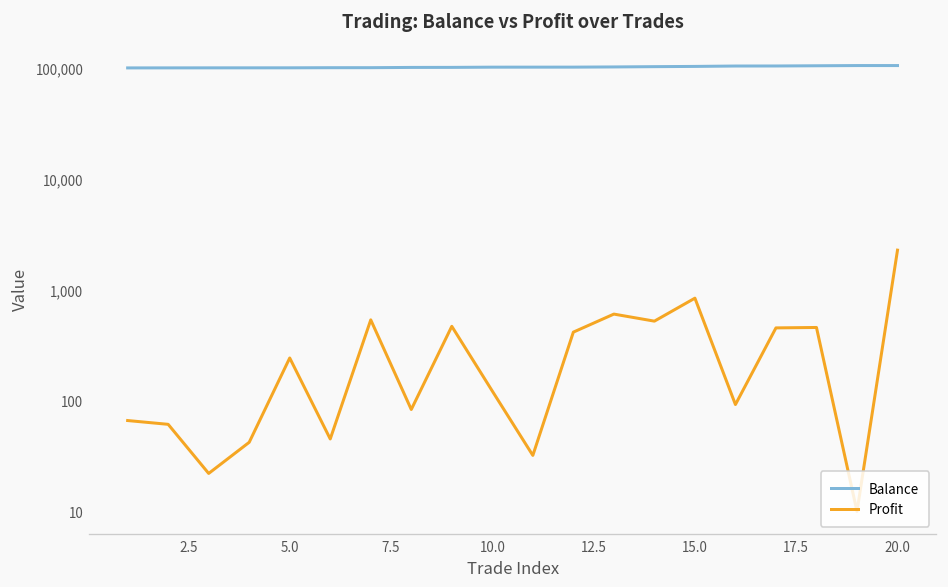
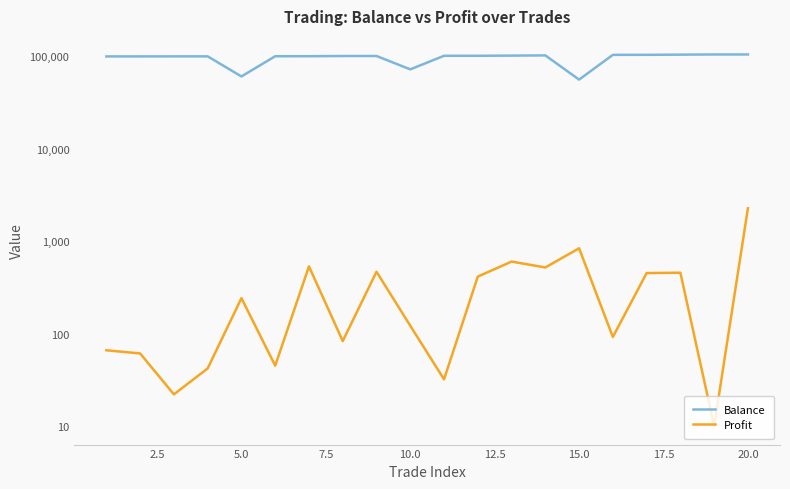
Balance, 5.0: 100,000 -> 60,000
Balance, 10.0: 100,000 -> 70,000
Balance, 15.0: 100,000 -> 60,000
